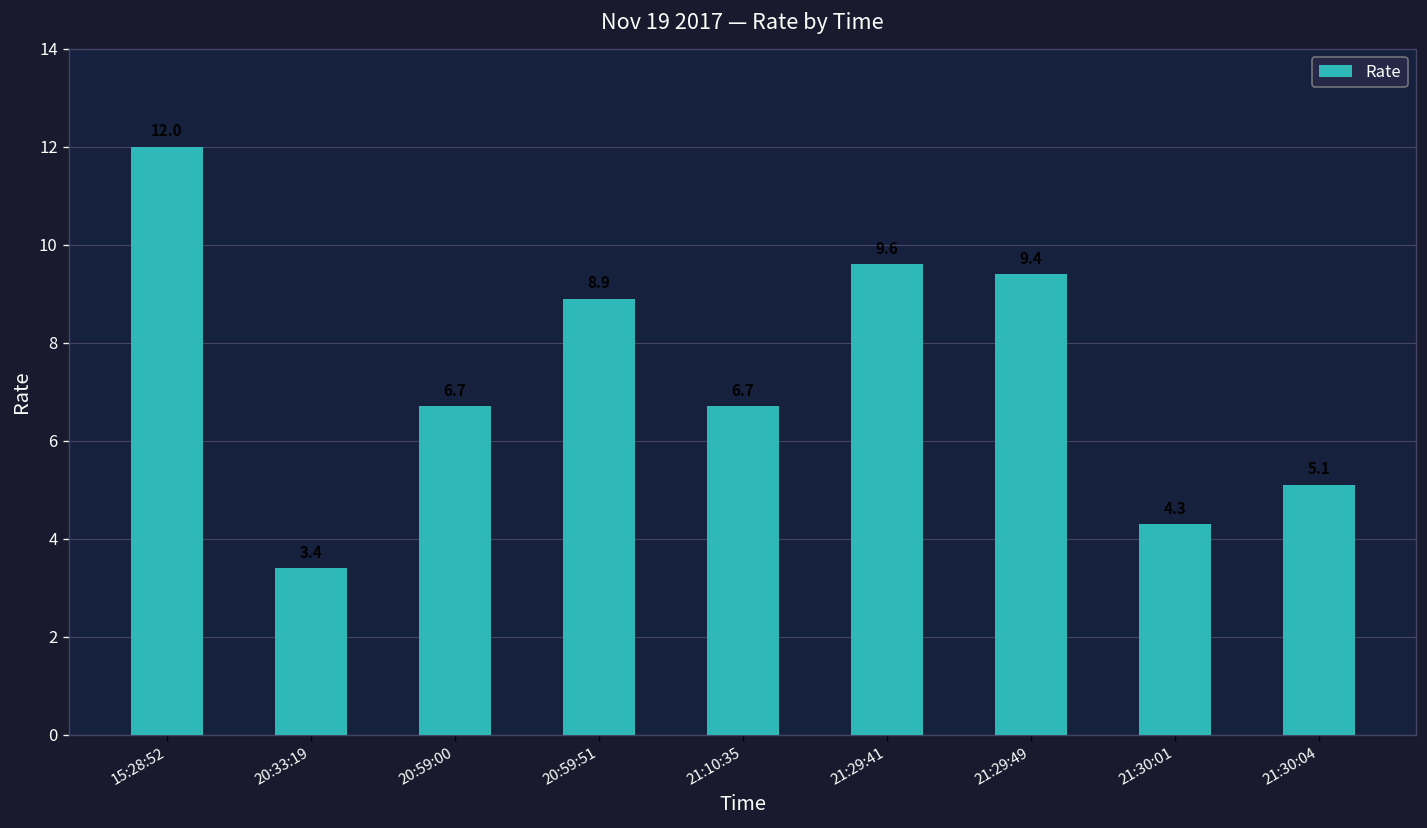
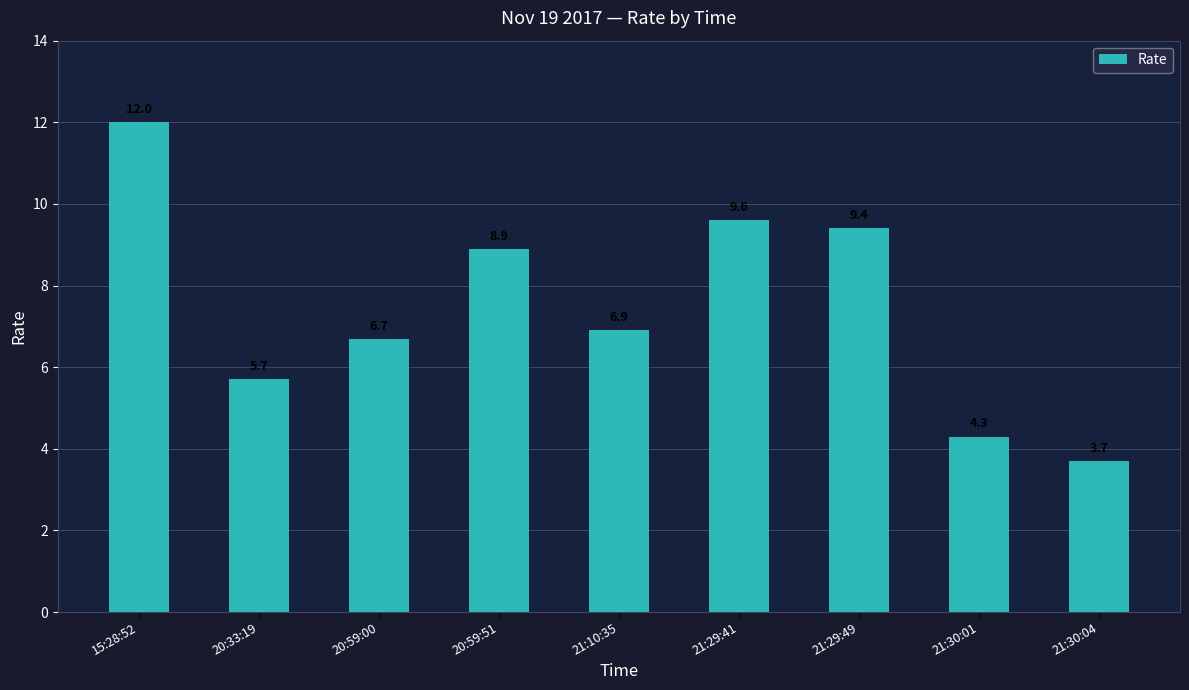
20:33:19: 3.4 -> 5.7
21:10:35: 6.7 -> 6.9
21:30:04: 5.1 -> 3.7
